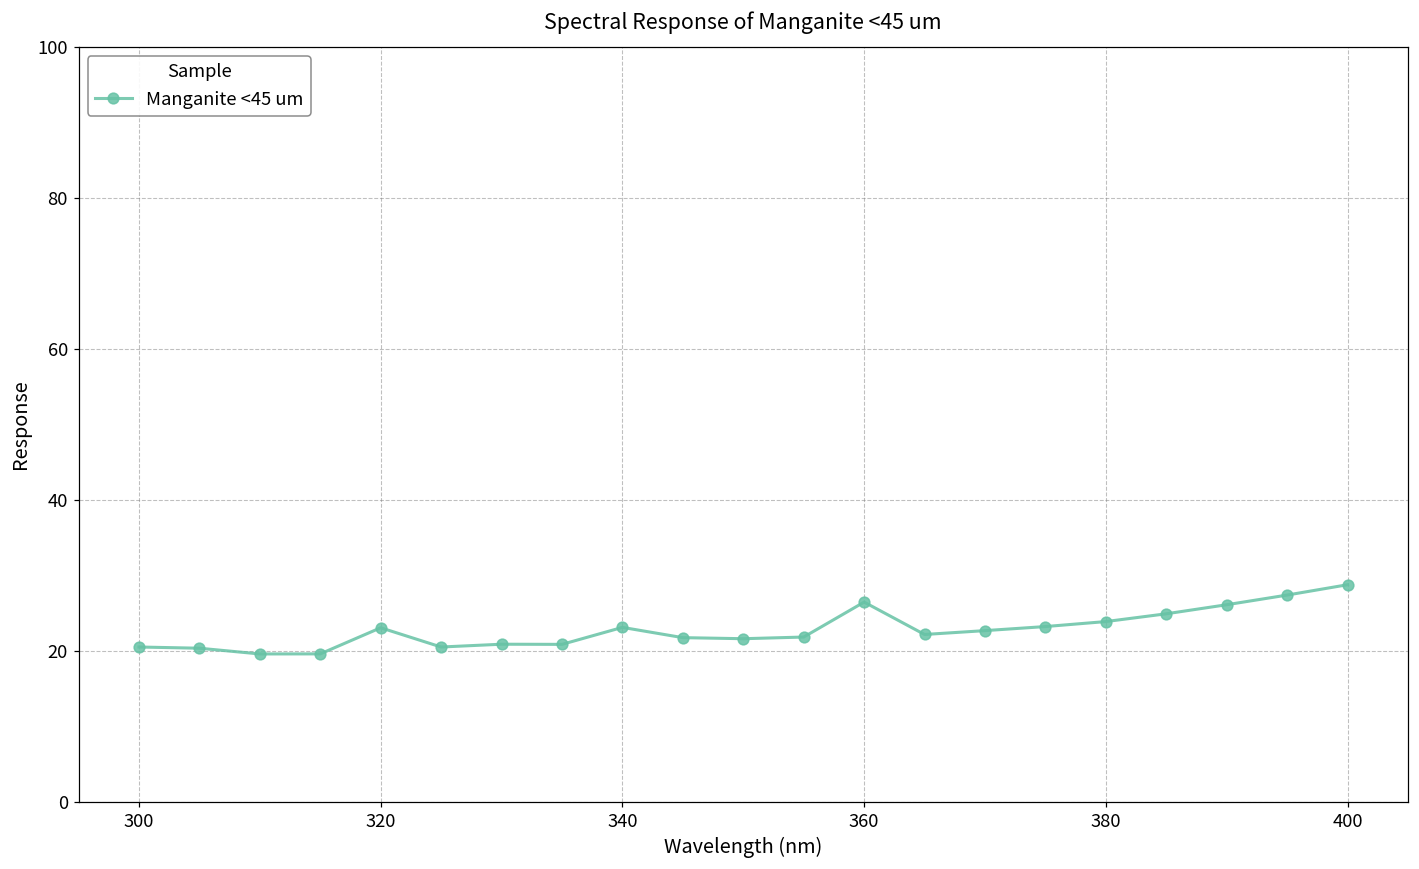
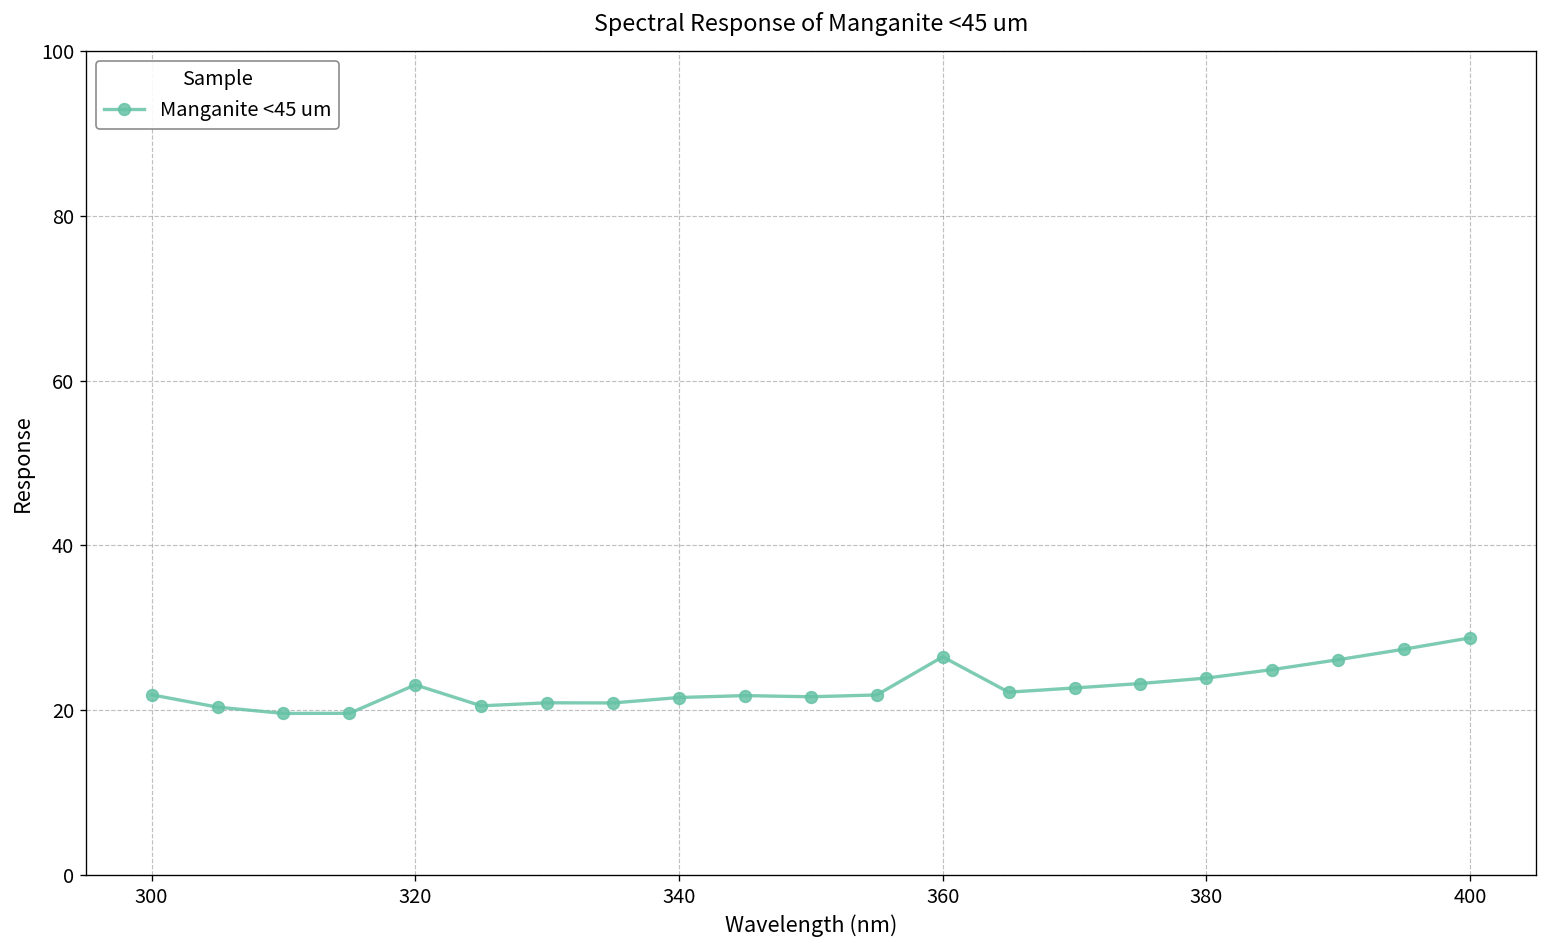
300: 21 -> 22
340: 23 -> 22
